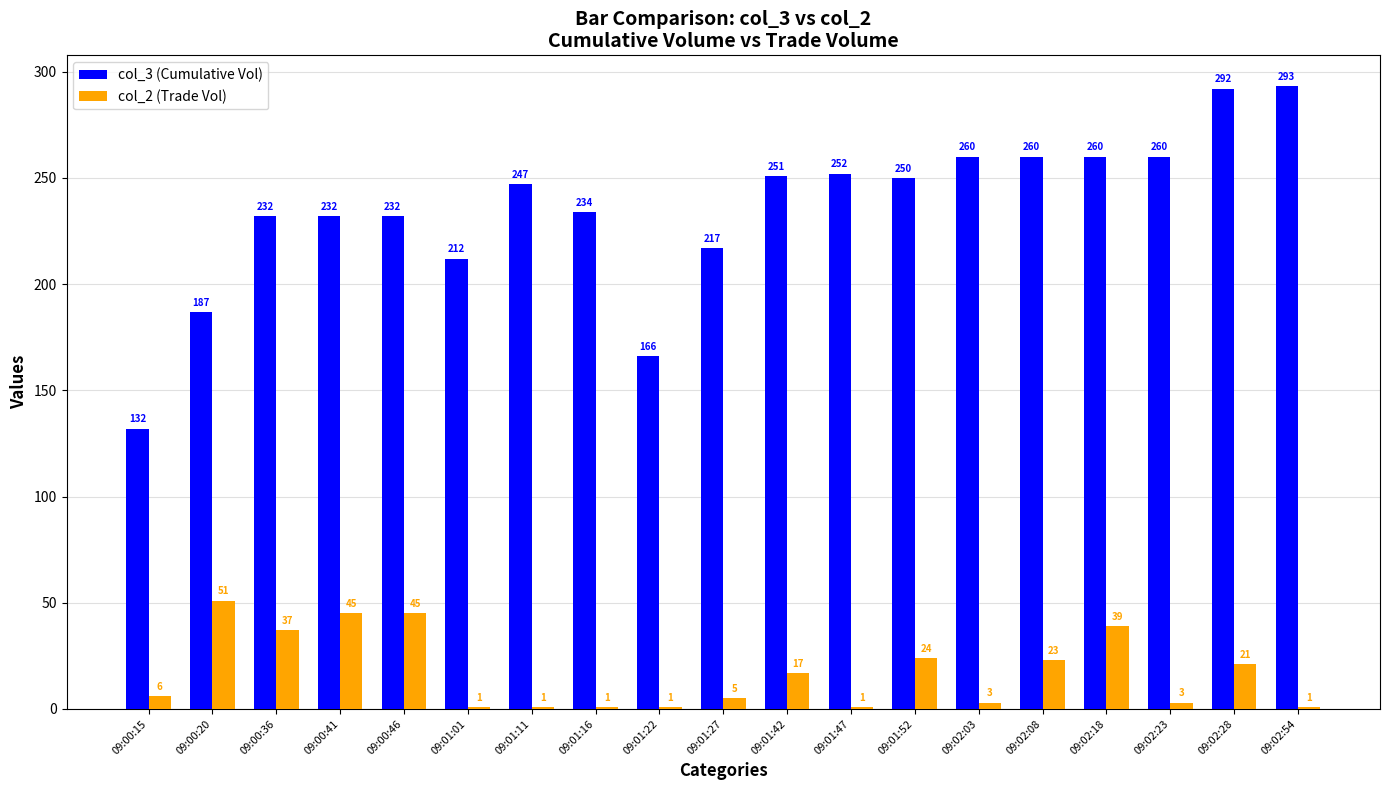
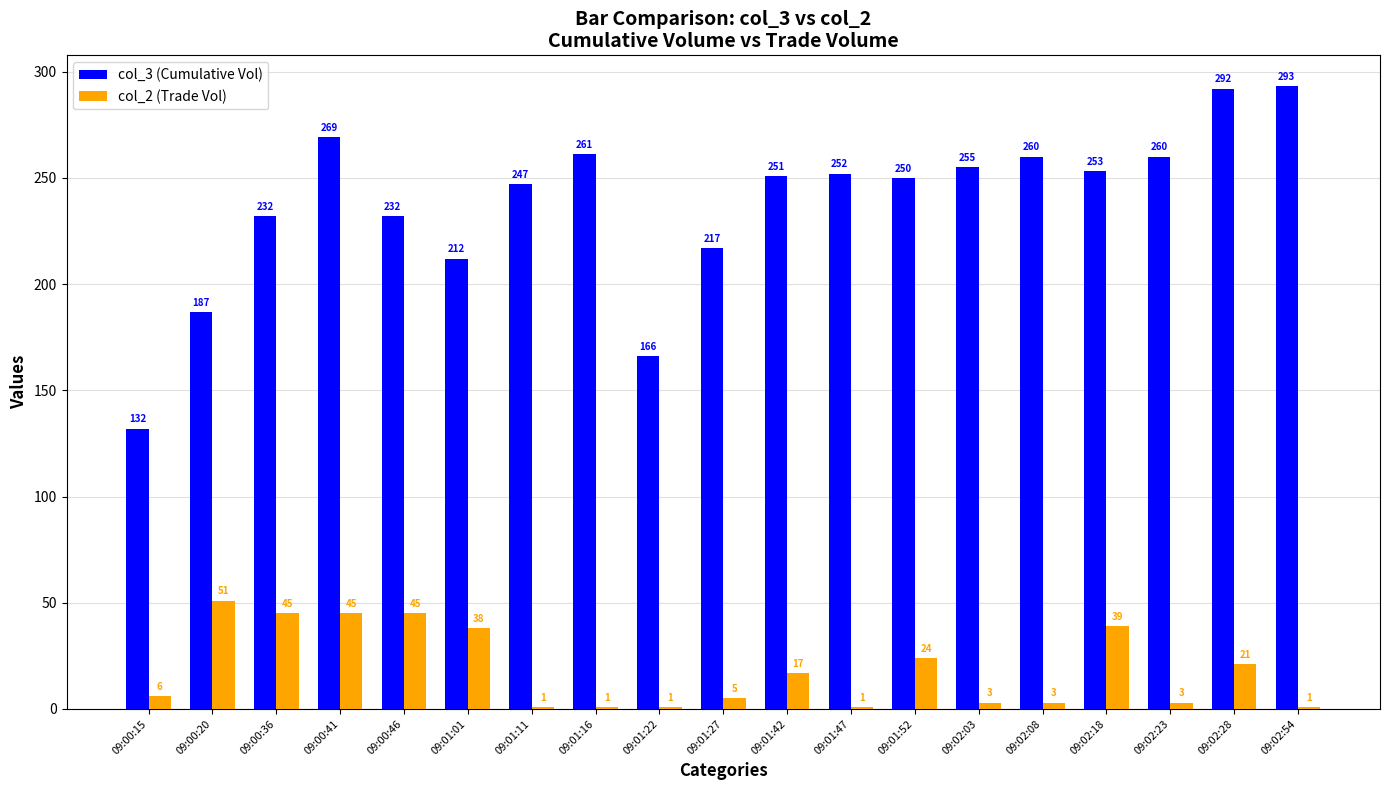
col_2 (Trade Vol), 09:00:36: 37 -> 45
col_3 (Cumulative Vol), 09:00:41: 232 -> 269
col_2 (Trade Vol), 09:01:01: 1 -> 38
col_3 (Cumulative Vol), 09:01:16: 234 -> 261
col_3 (Cumulative Vol), 09:02:03: 260 -> 255
col_2 (Trade Vol), 09:02:08: 23 -> 3
col_3 (Cumulative Vol), 09:02:18: 260 -> 253
